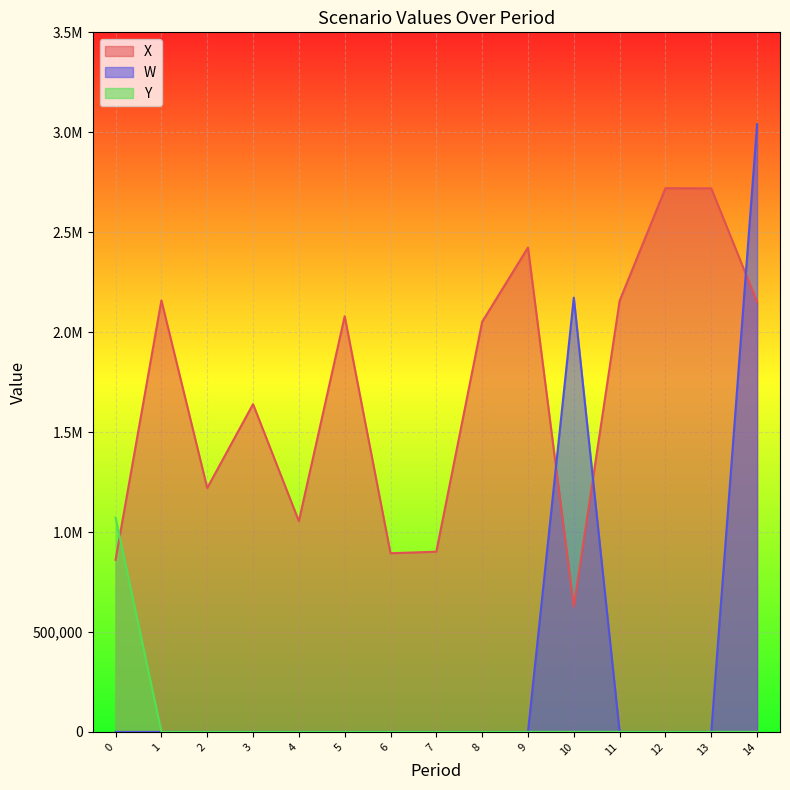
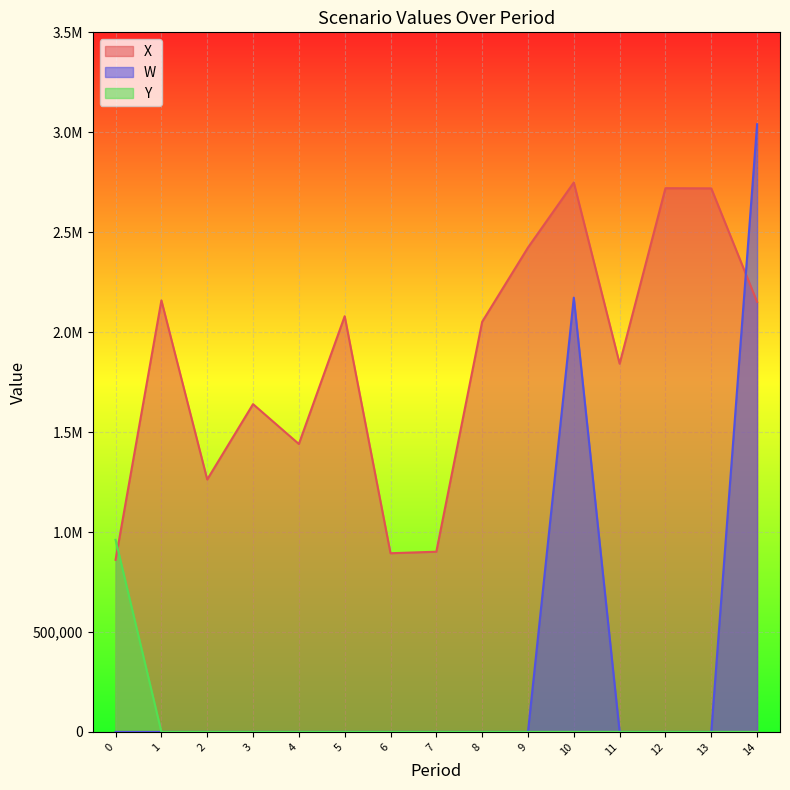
Y, 0: 1,070,000 -> 960,000
X, 2: 1,220,000 -> 1,260,000
X, 4: 1,050,000 -> 1,440,000
X, 10: 630,000 -> 2,750,000
X, 11: 2,160,000 -> 1,840,000
